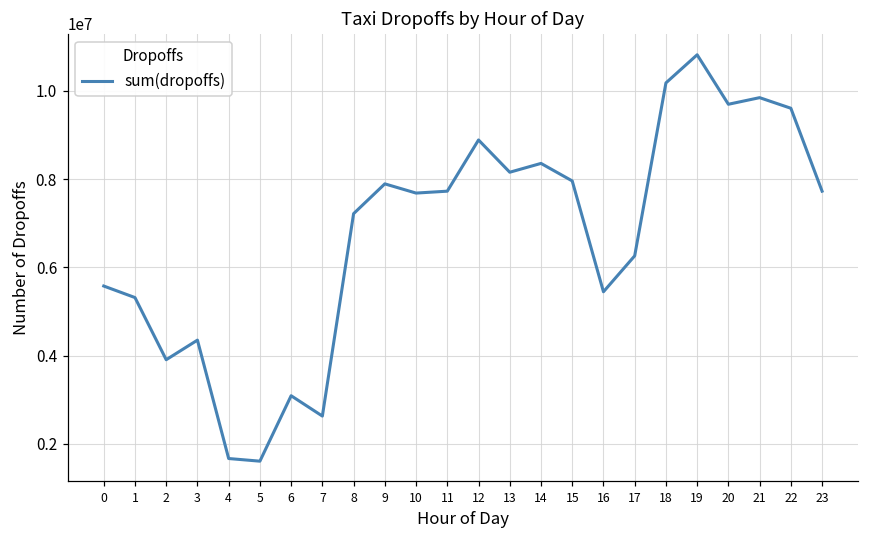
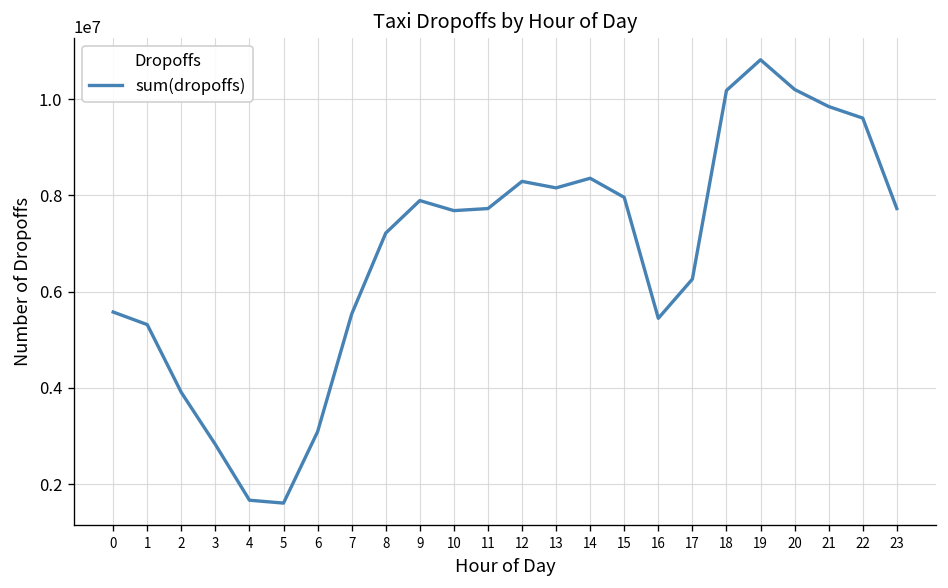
3: 4400000 -> 2800000
7: 2600000 -> 5500000
12: 8900000 -> 8300000
20: 9700000 -> 10200000
